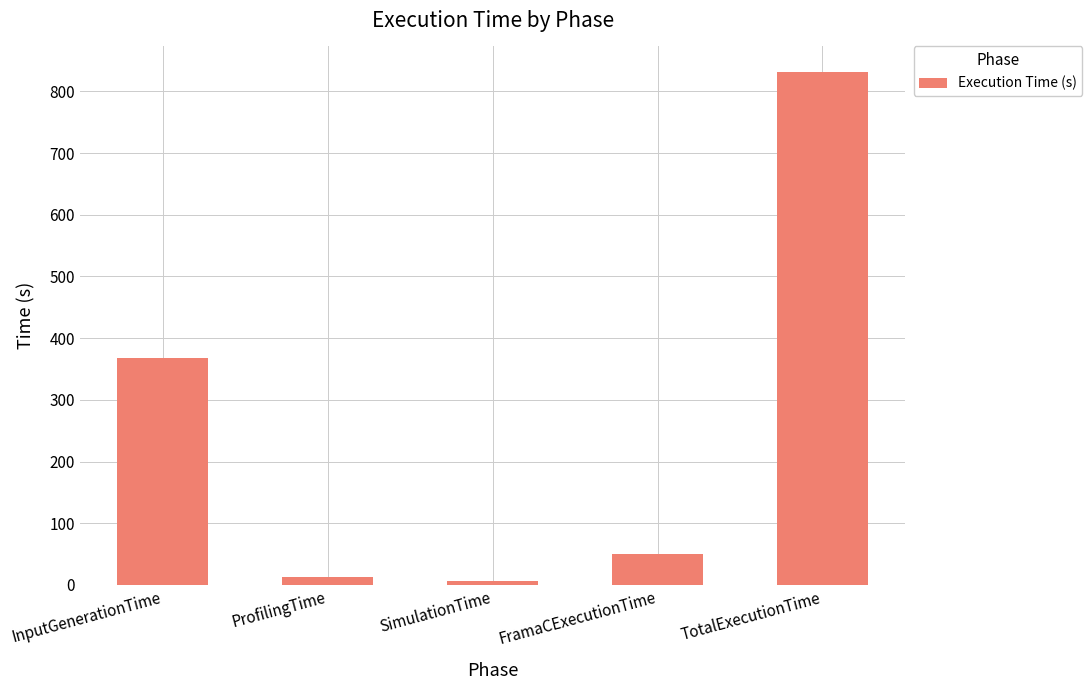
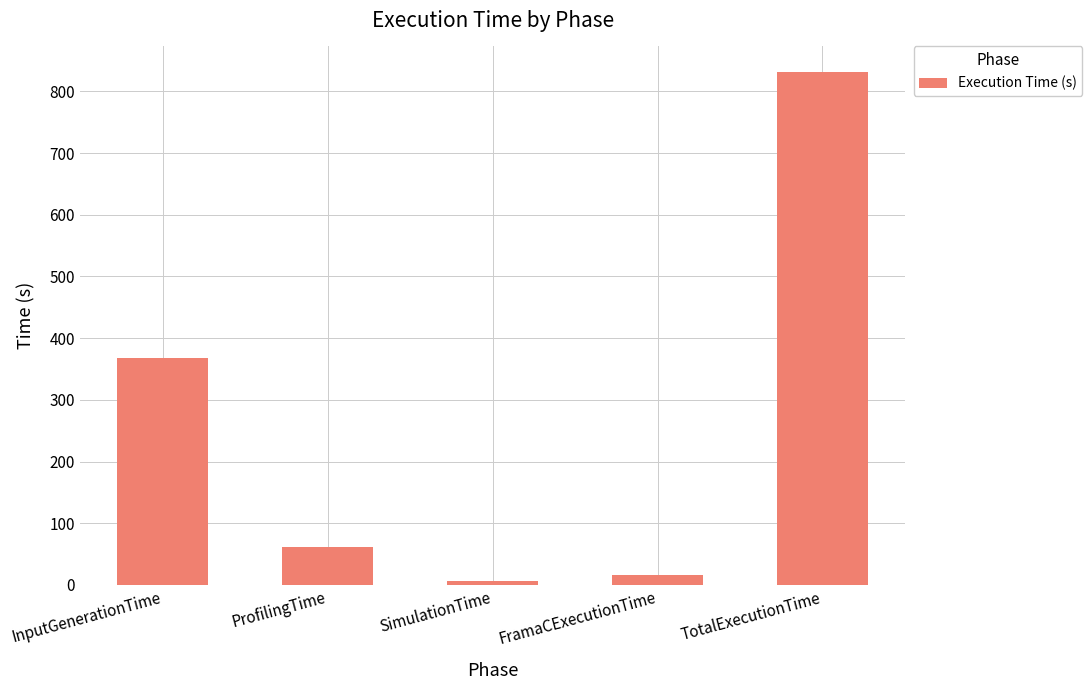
ProfilingTime: 10 -> 60
FramaCExecutionTime: 50 -> 20
